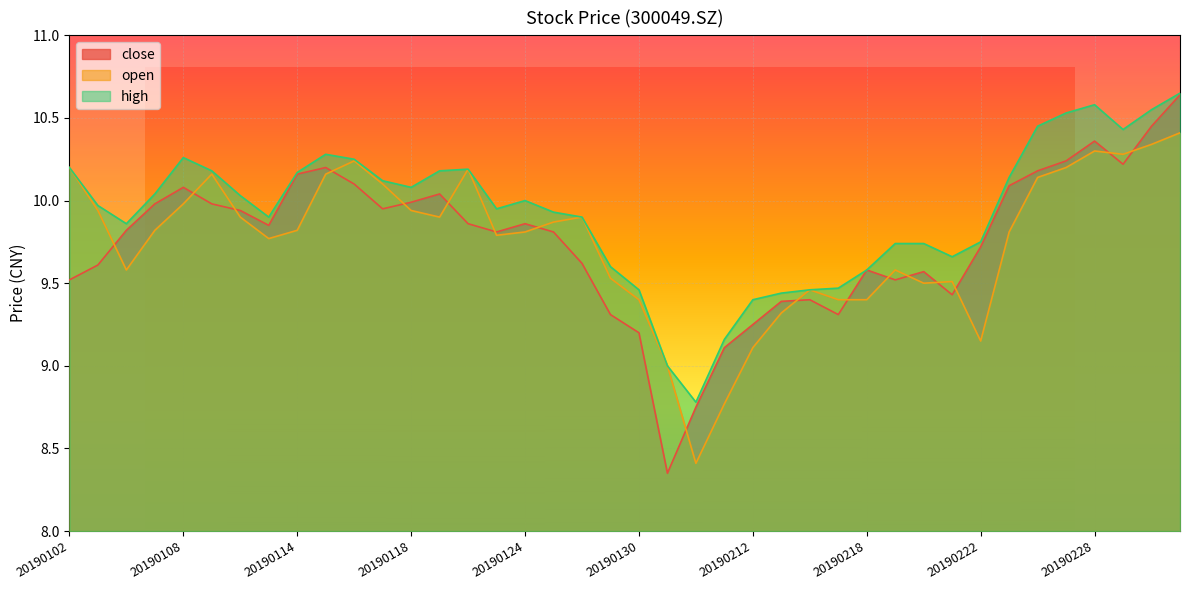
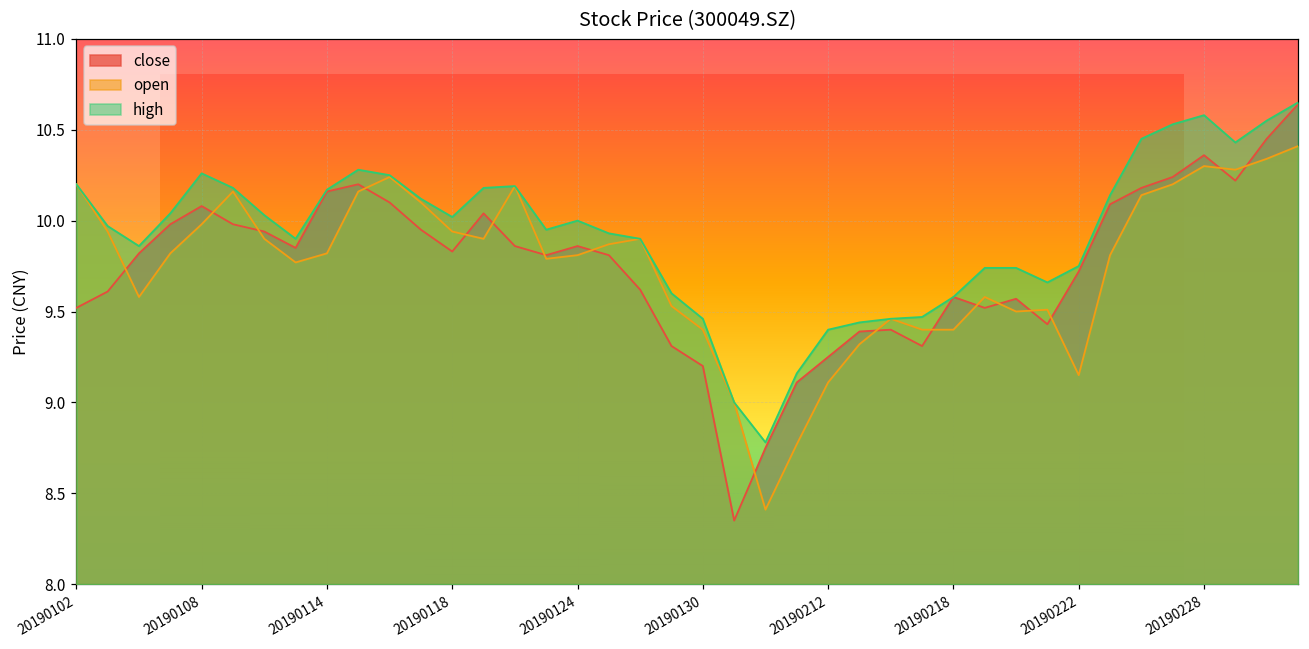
close, 20190118: 9.99 -> 9.83
high, 20190118: 10.08 -> 10.02
